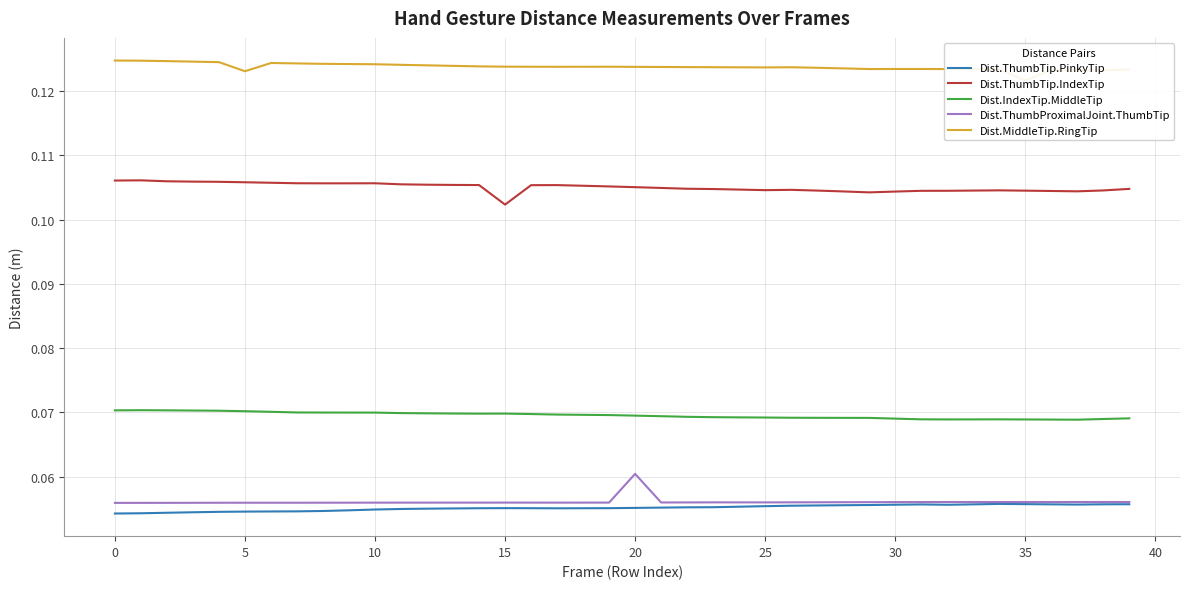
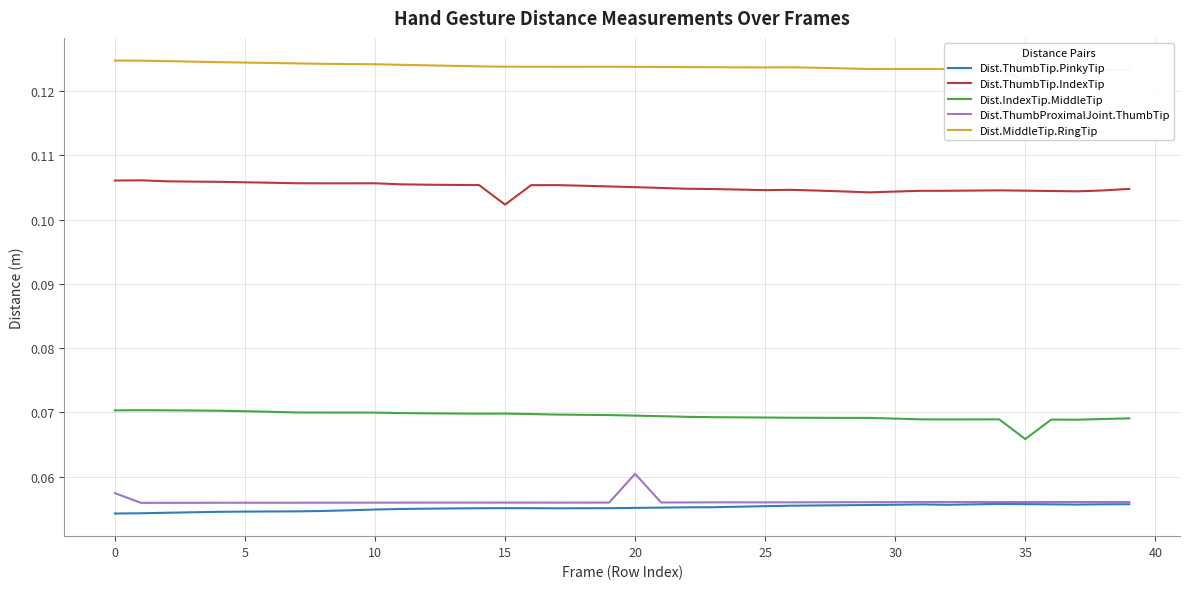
Dist.ThumbProximalJoint.ThumbTip, 0: 0.056 -> 0.057
Dist.MiddleTip.RingTip, 5: 0.123 -> 0.124
Dist.IndexTip.MiddleTip, 35: 0.069 -> 0.066
